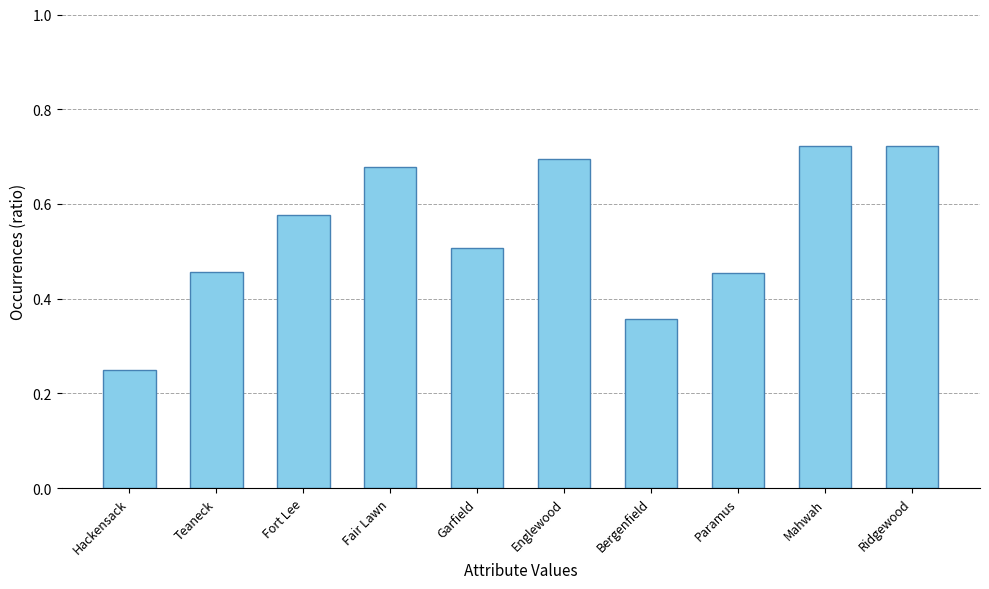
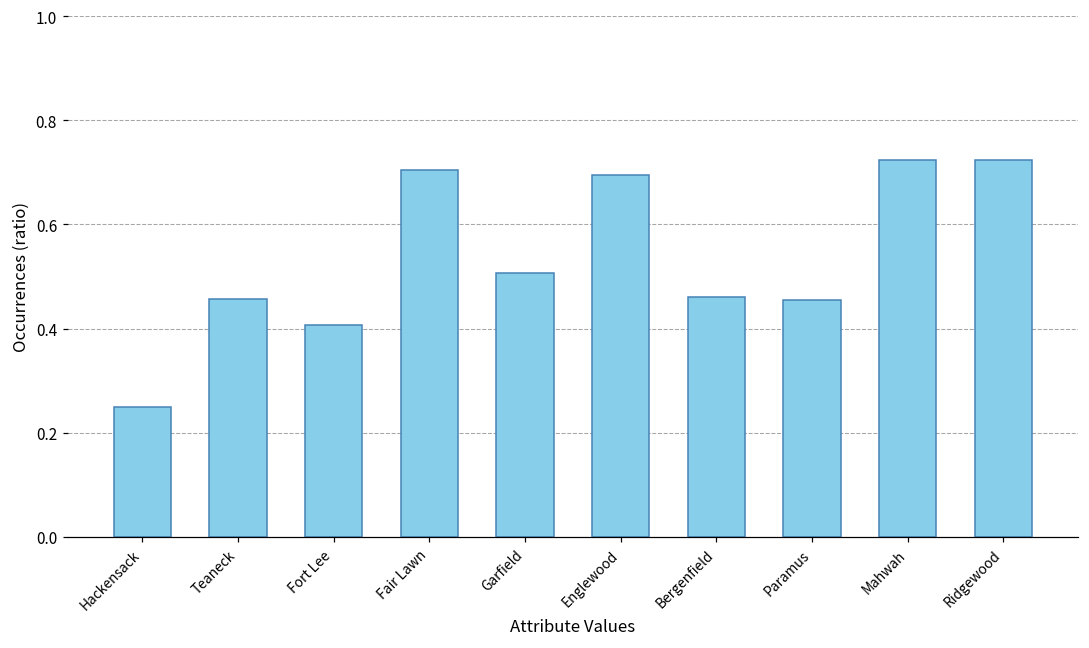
Fort Lee: 0.58 -> 0.41
Fair Lawn: 0.68 -> 0.71
Bergenfield: 0.36 -> 0.46
